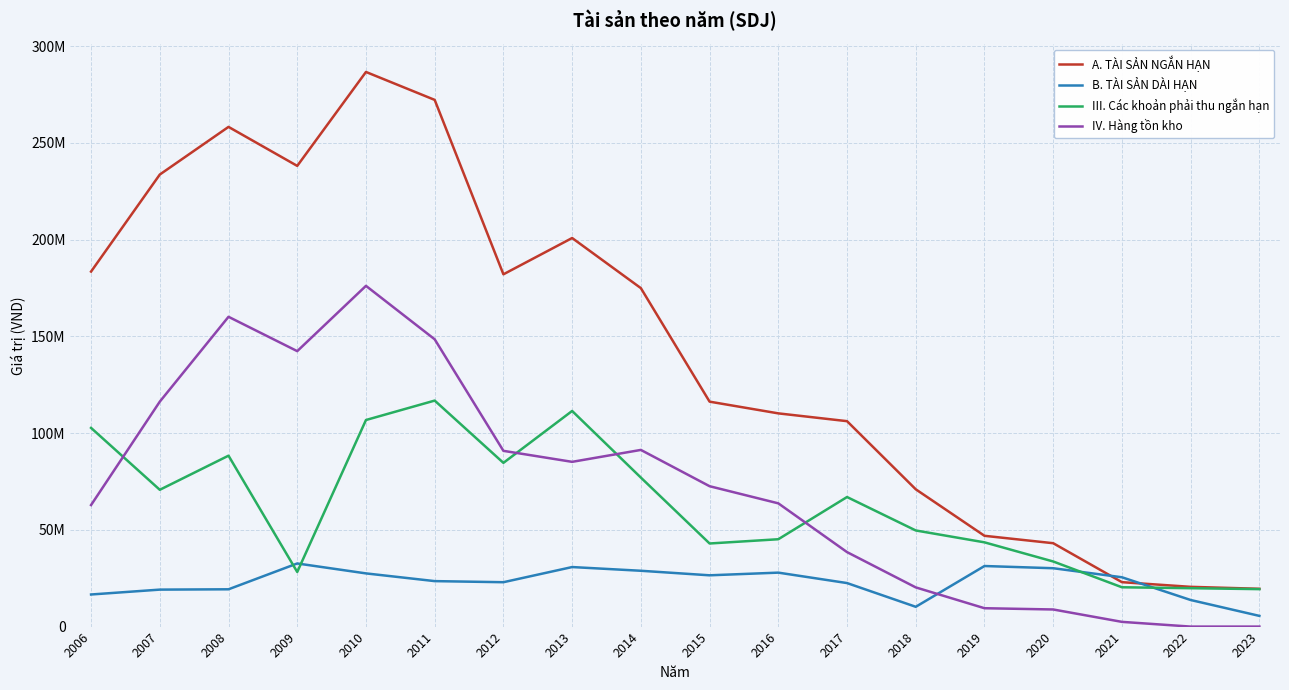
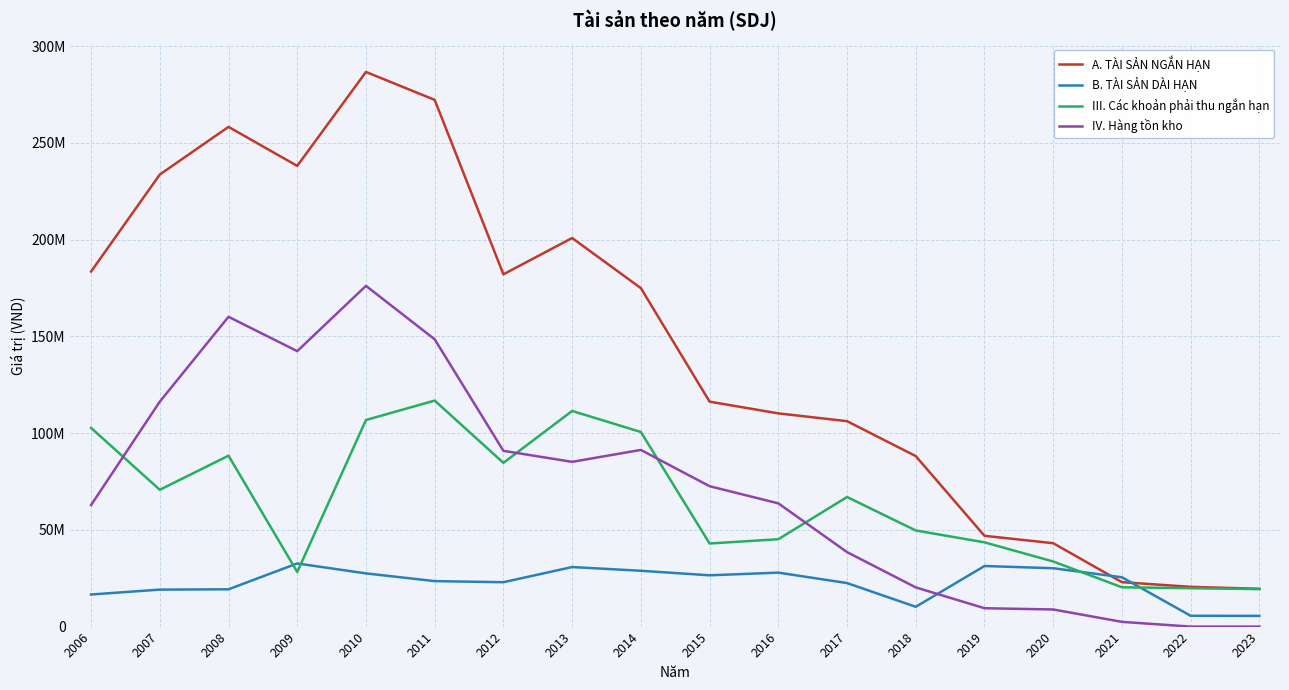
III. Các khoản phải thu ngắn hạn, 2014: 77000000 -> 101000000
A. TÀI SẢN NGẮN HẠN, 2018: 71000000 -> 88000000
B. TÀI SẢN DÀI HẠN, 2022: 14000000 -> 6000000
